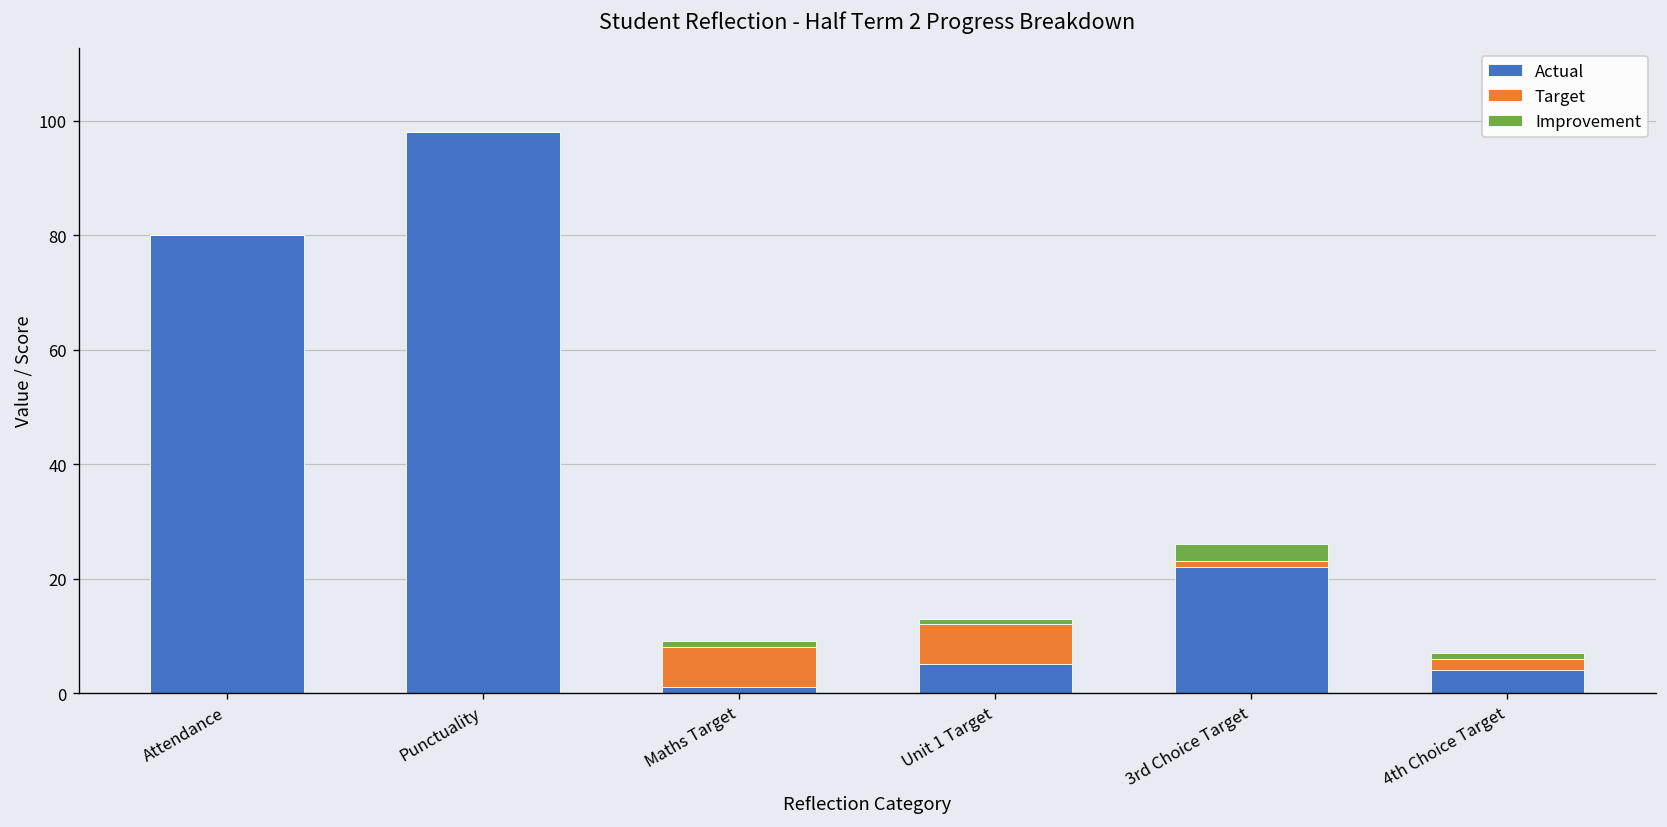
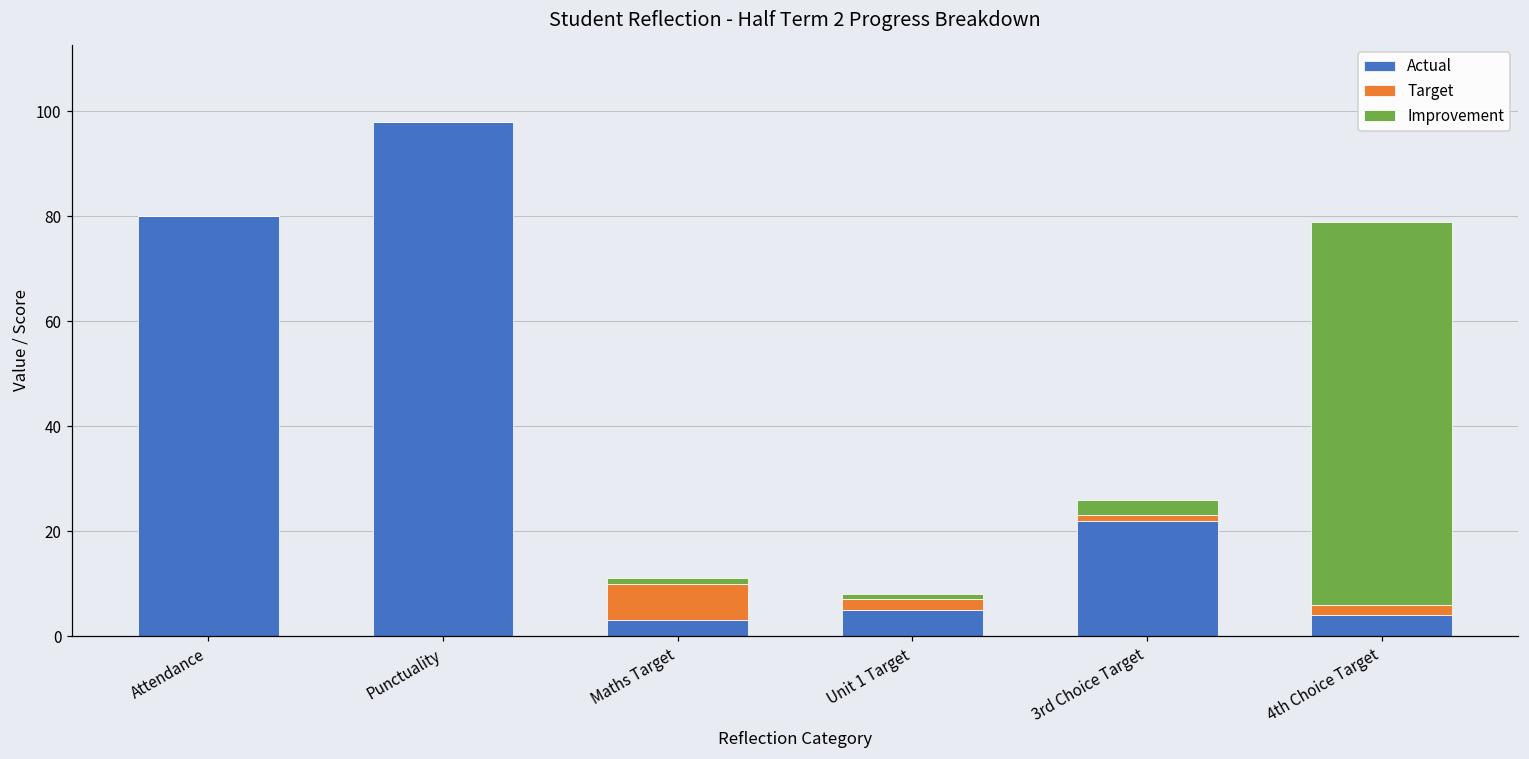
Actual, Maths Target: 1 -> 3
Target, Unit 1 Target: 7 -> 2
Improvement, 4th Choice Target: 1 -> 73
